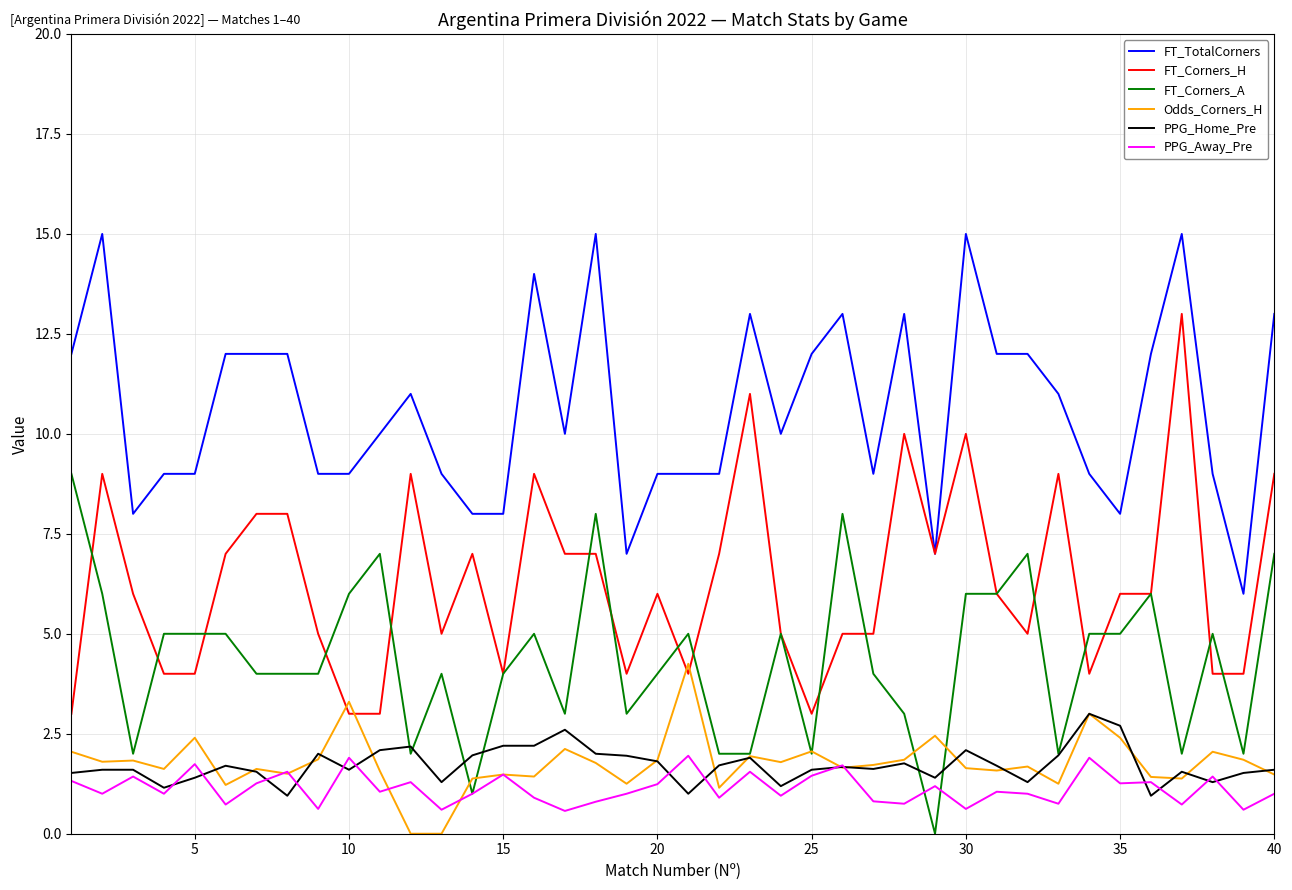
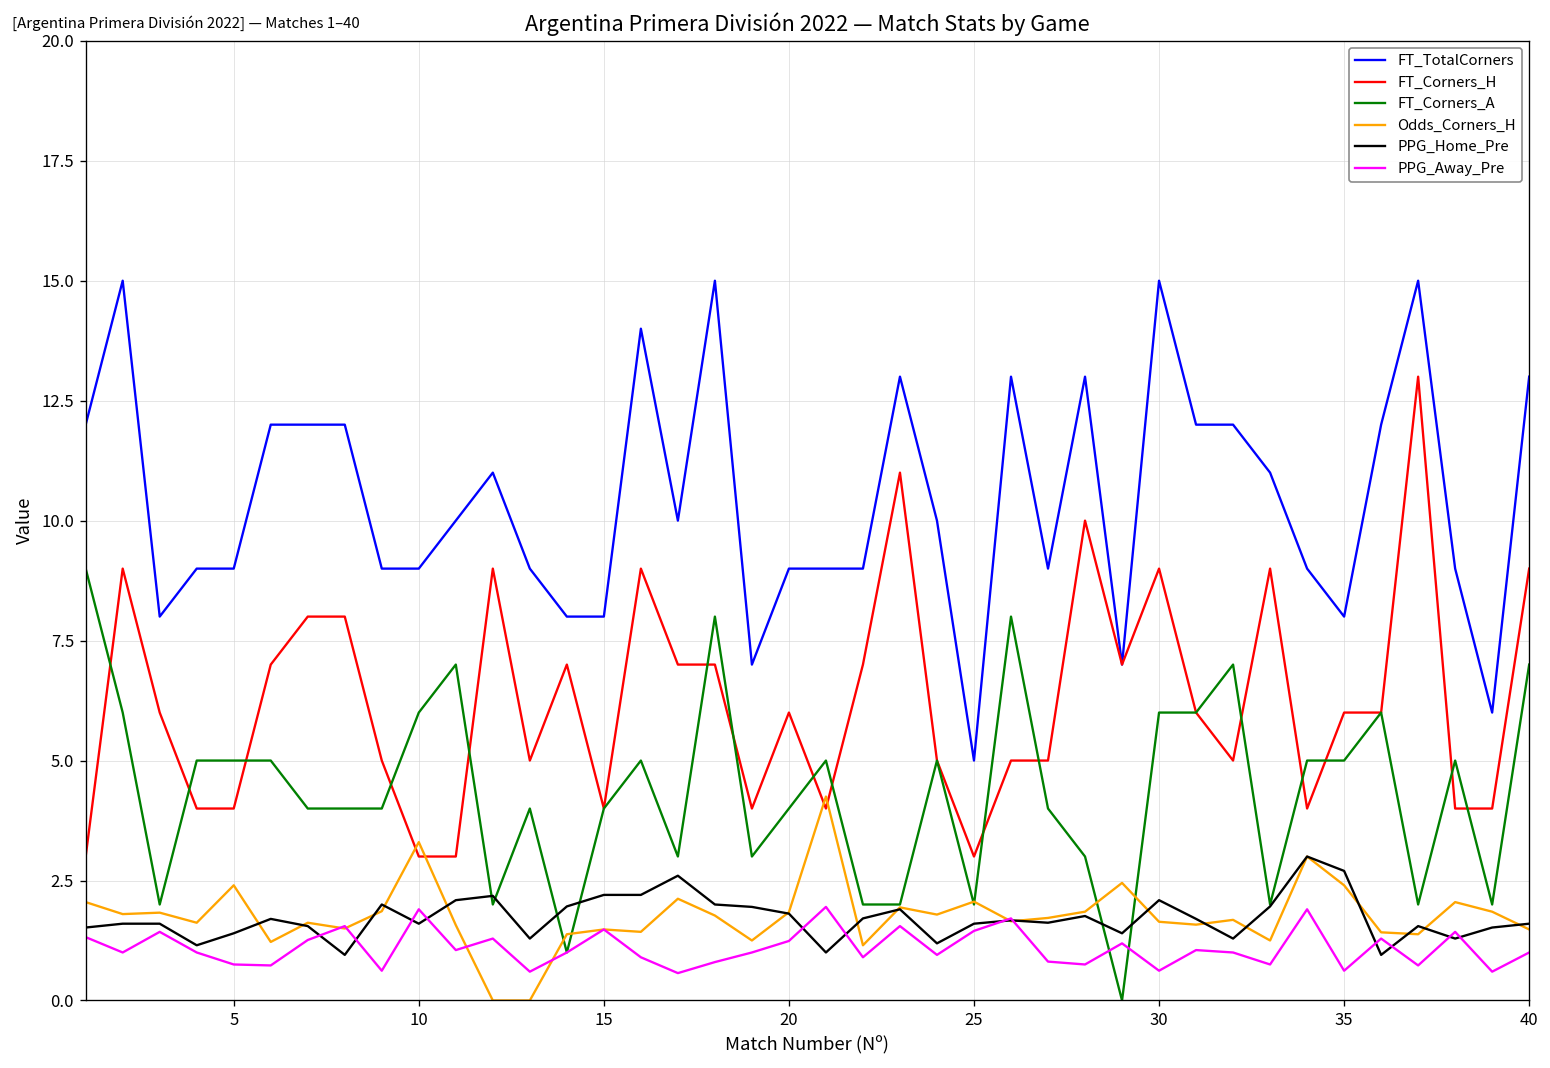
PPG_Away_Pre, 5: 1.7 -> 0.8
FT_TotalCorners, 25: 12 -> 5
FT_Corners_H, 30: 10 -> 9
PPG_Away_Pre, 35: 1.3 -> 0.6
